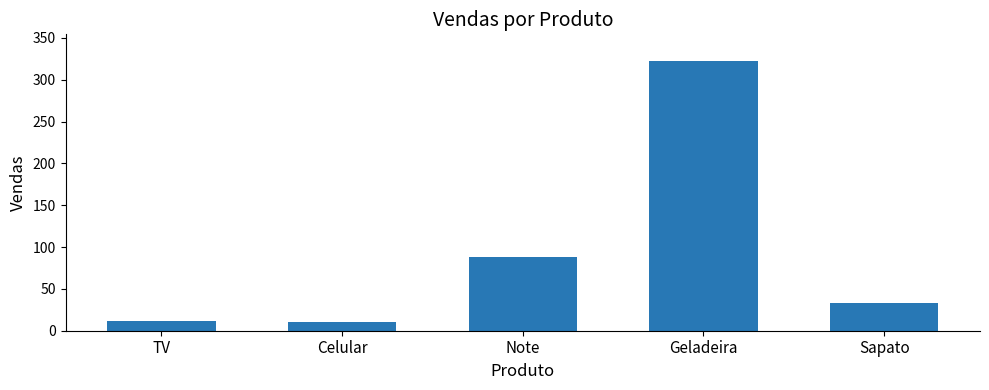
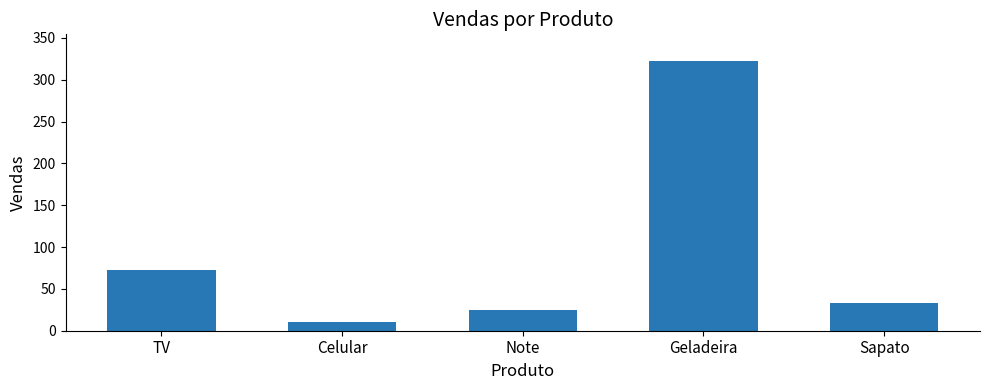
TV: 10 -> 70
Note: 90 -> 30
